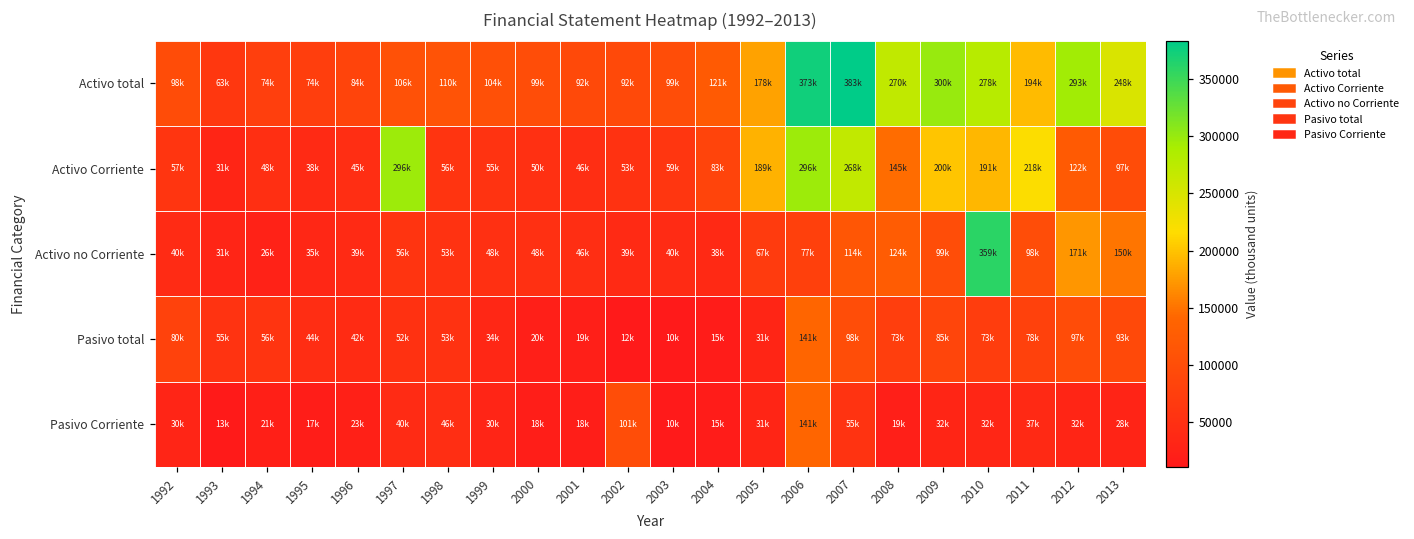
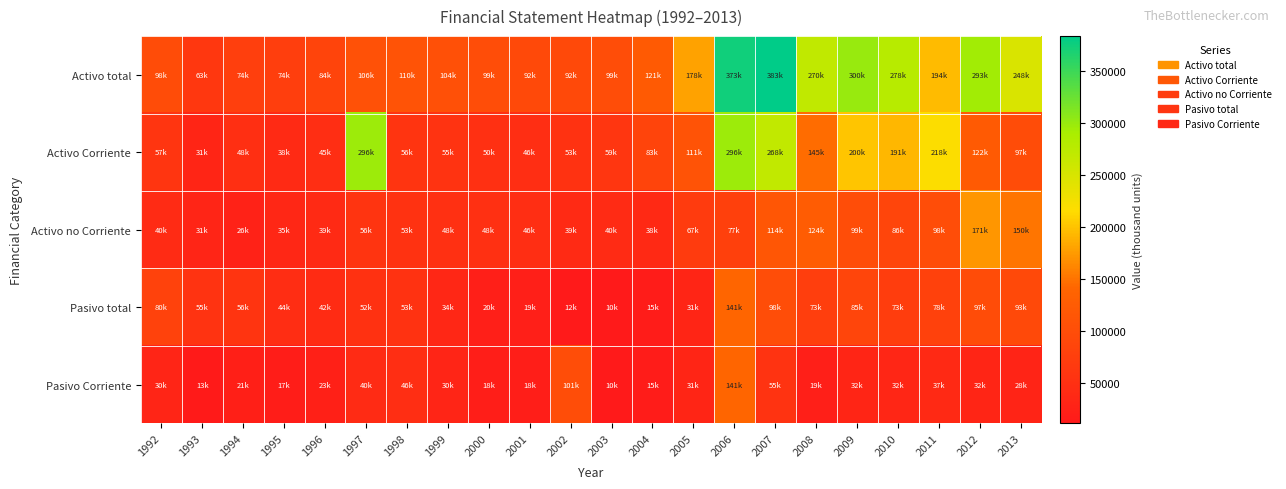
Activo Corriente, 2005: 189k -> 111k
Activo no Corriente, 2010: 359k -> 86k
